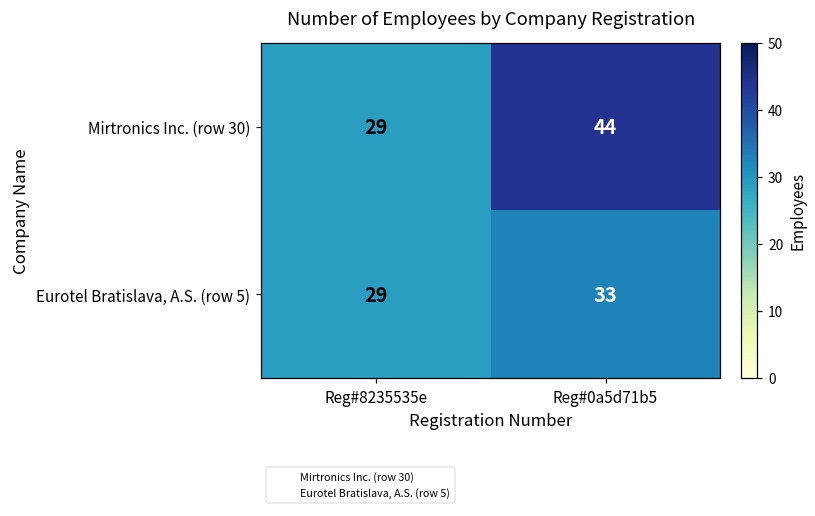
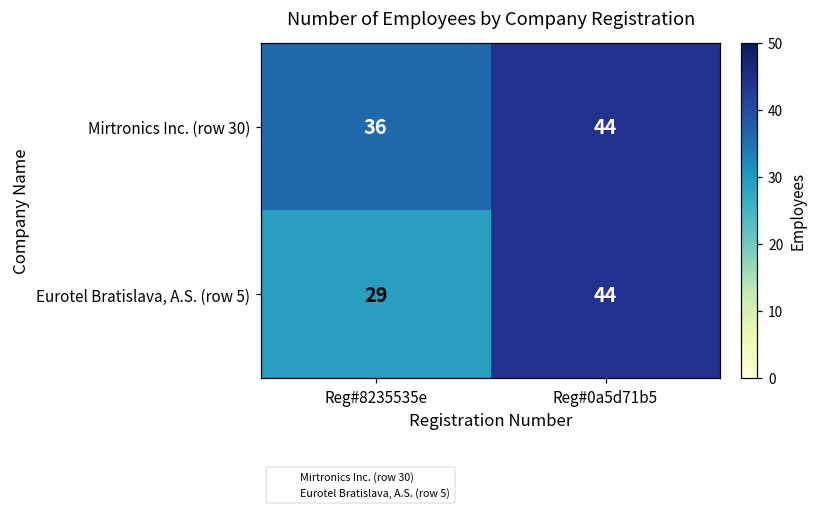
Mirtronics Inc. (row 30), Reg#8235535e: 29 -> 36
Eurotel Bratislava, A.S. (row 5), Reg#0a5d71b5: 33 -> 44
